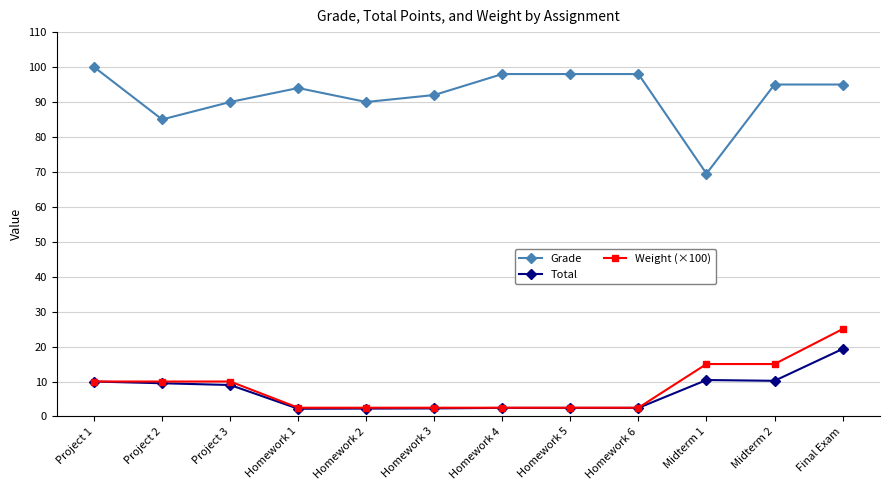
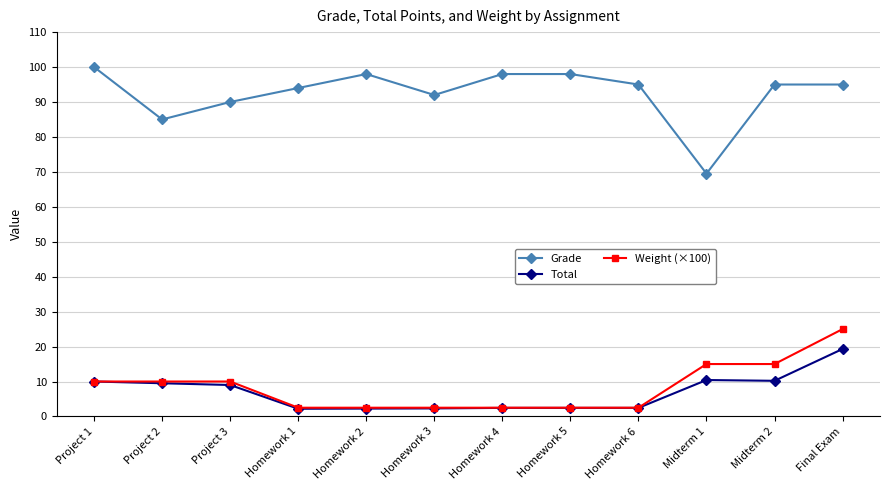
Grade, Homework 2: 90 -> 98
Grade, Homework 6: 98 -> 95
